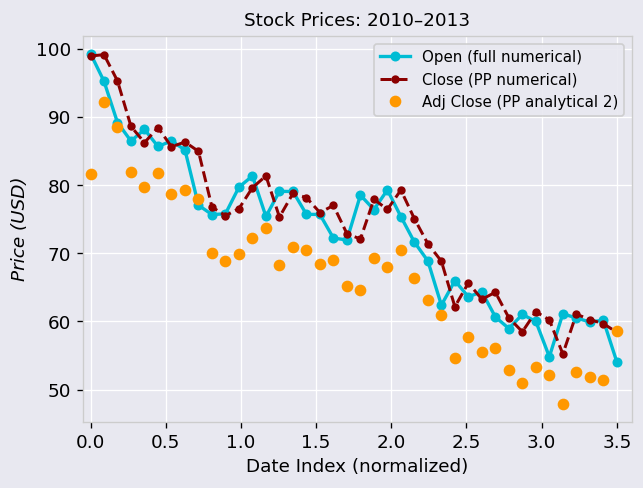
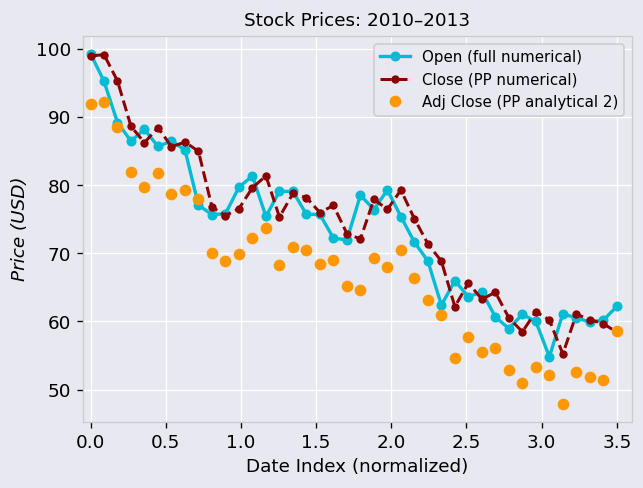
Adj Close (PP analytical 2), 0.0: 82 -> 92
Open (full numerical), 3.5: 54 -> 62
